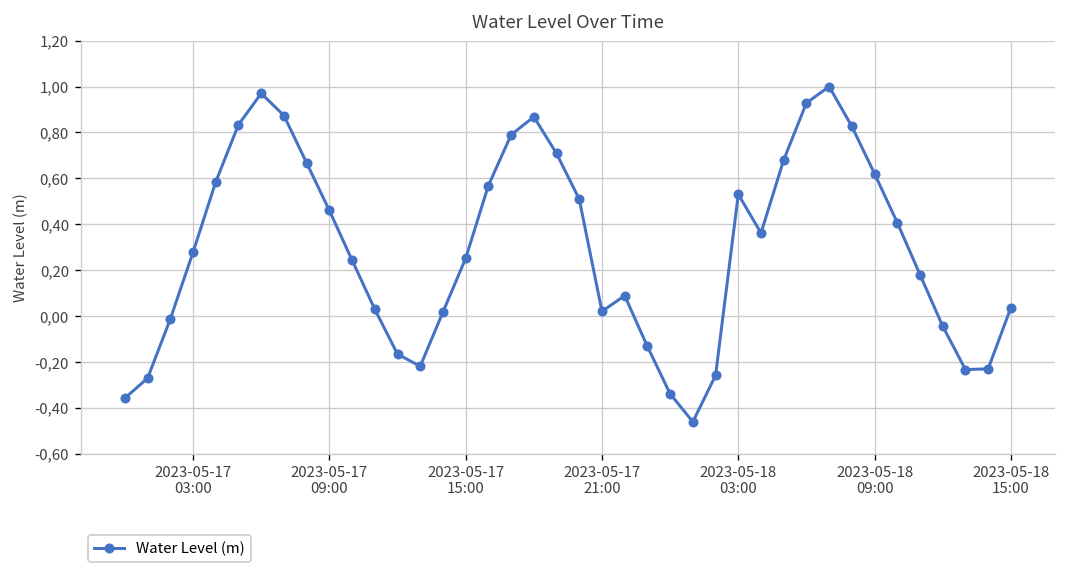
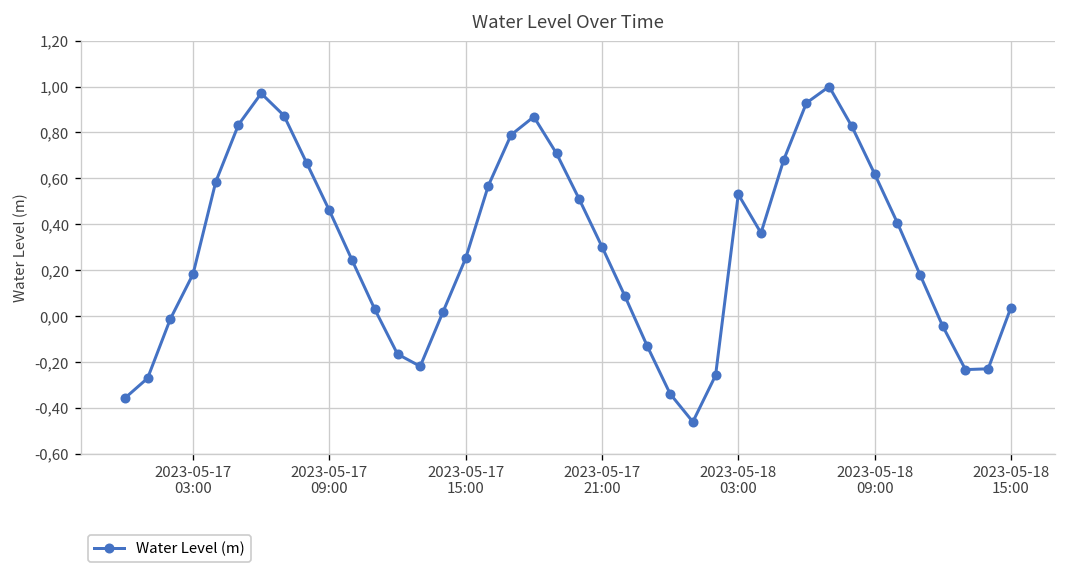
2023-05-17 03:00: 28 -> 18
2023-05-17 21:00: 2 -> 30
